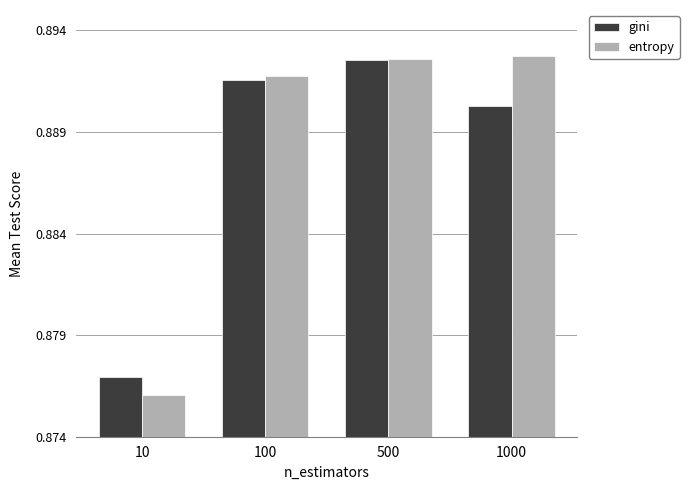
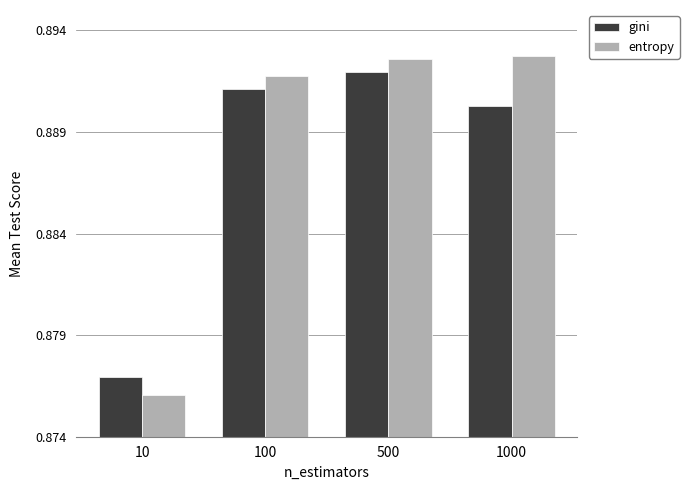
gini, 100: 0.8915 -> 0.8911
gini, 500: 0.8925 -> 0.8920
